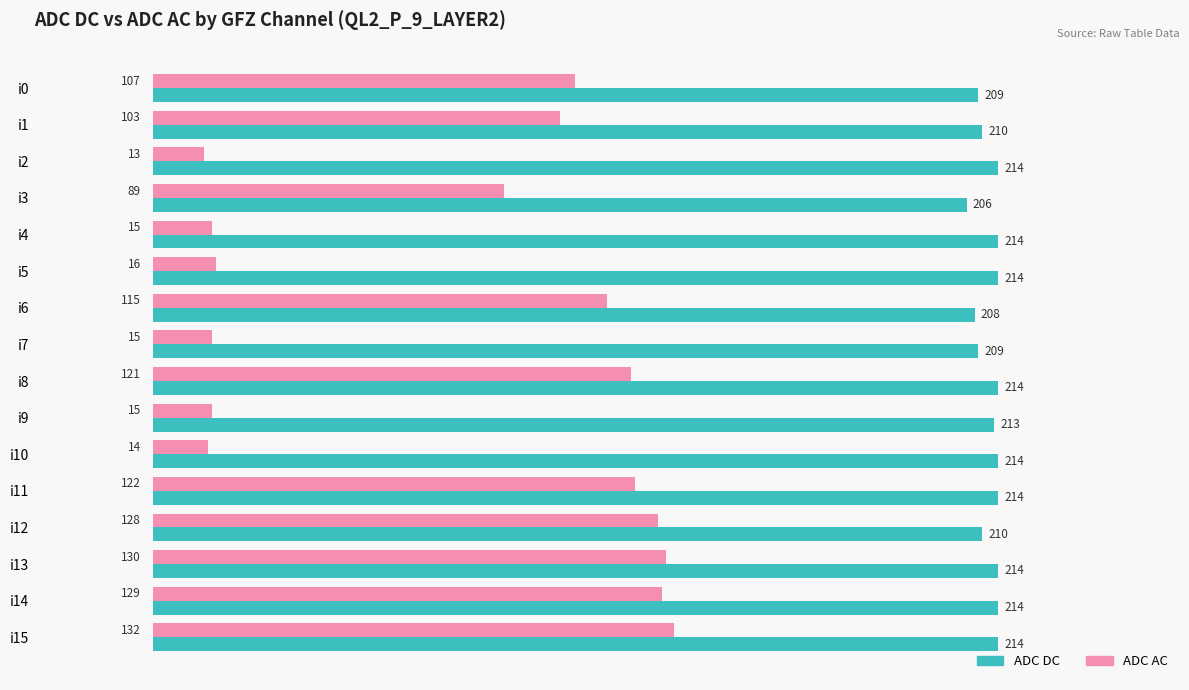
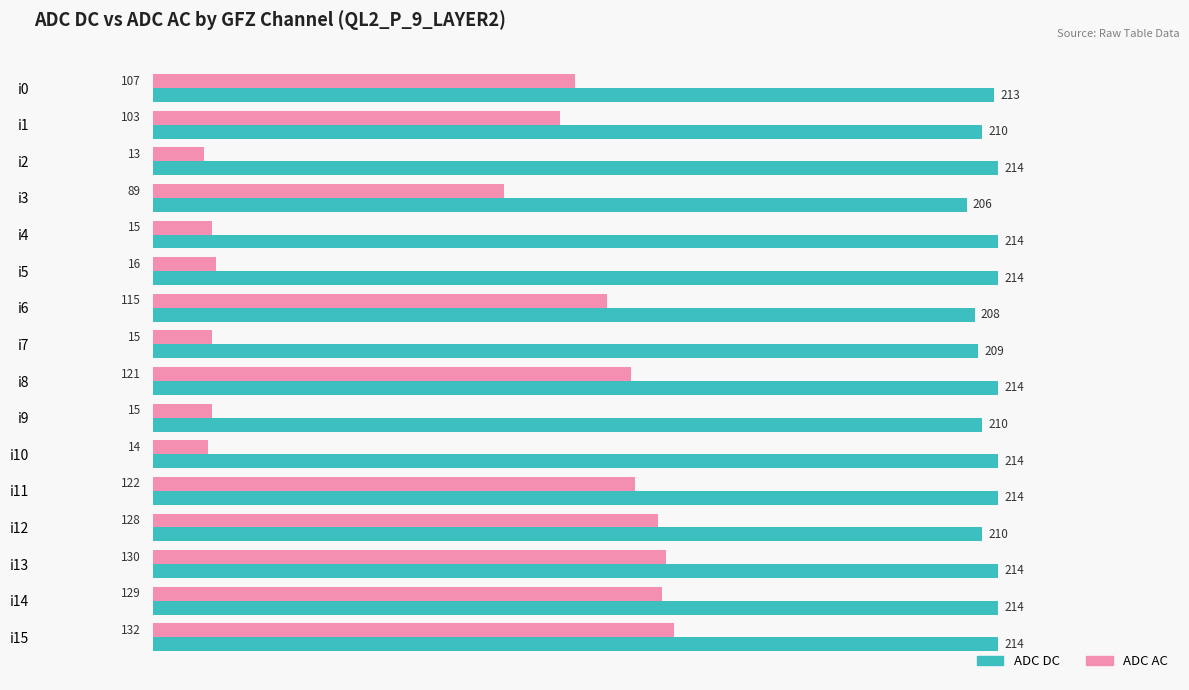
ADC DC, i0: 209 -> 213
ADC DC, i9: 213 -> 210
